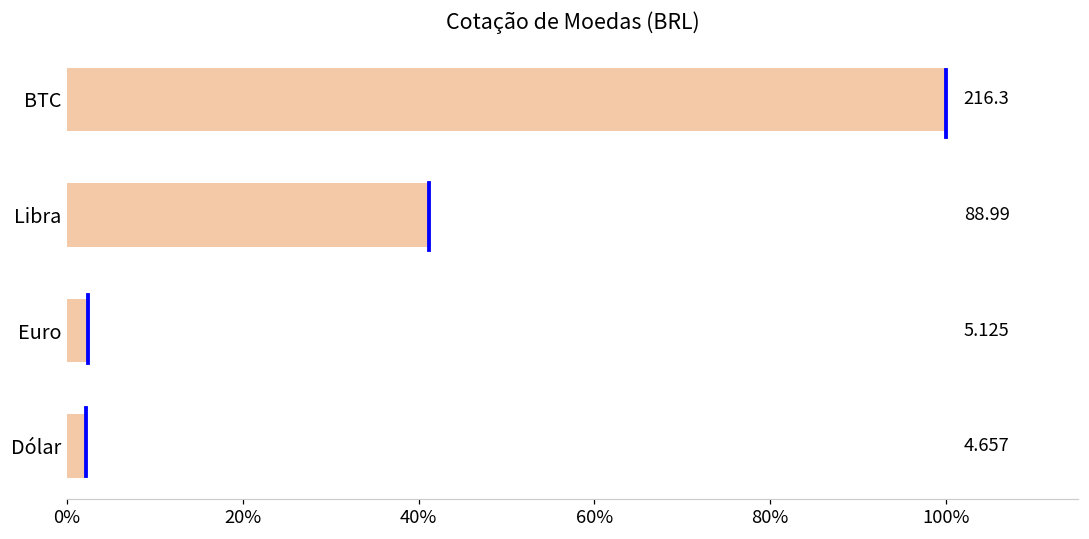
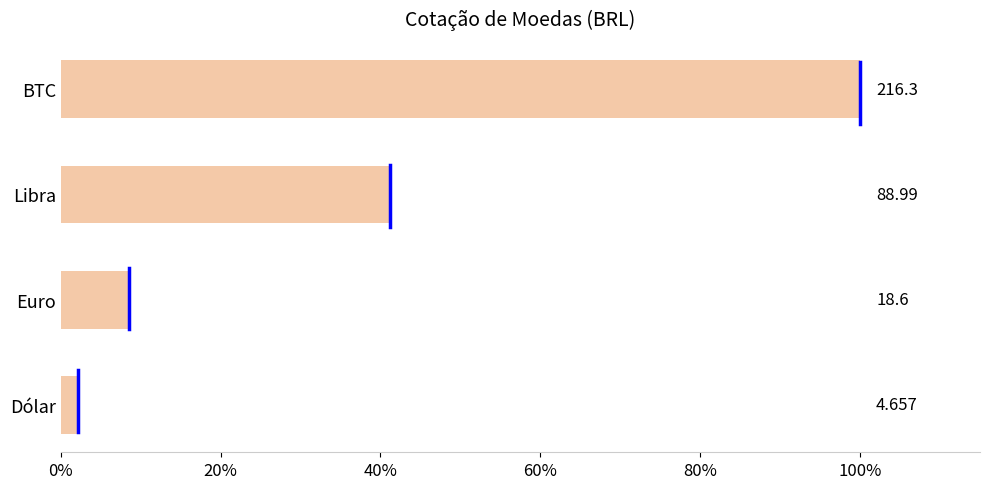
Euro: 5.125 -> 18.6
